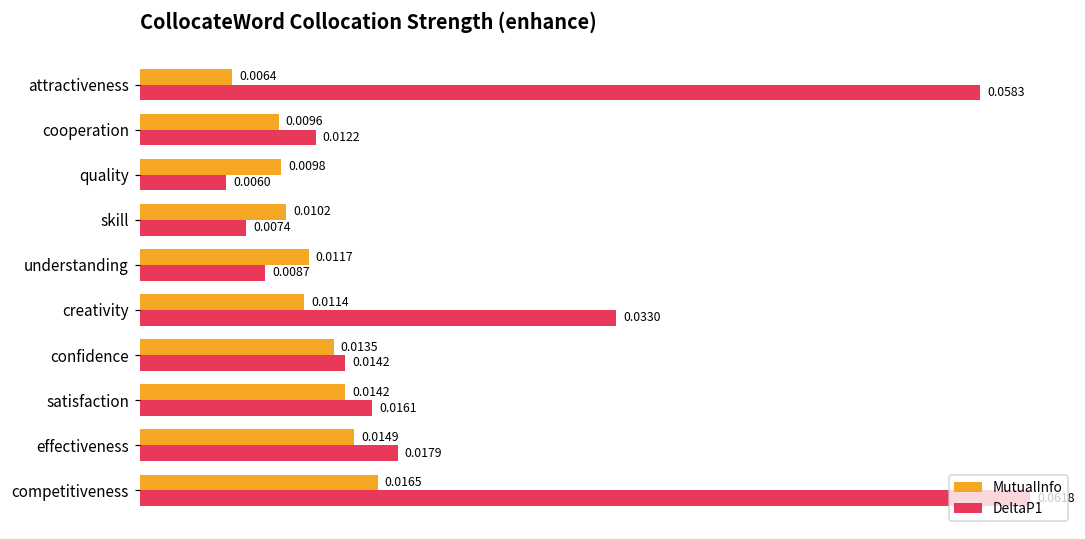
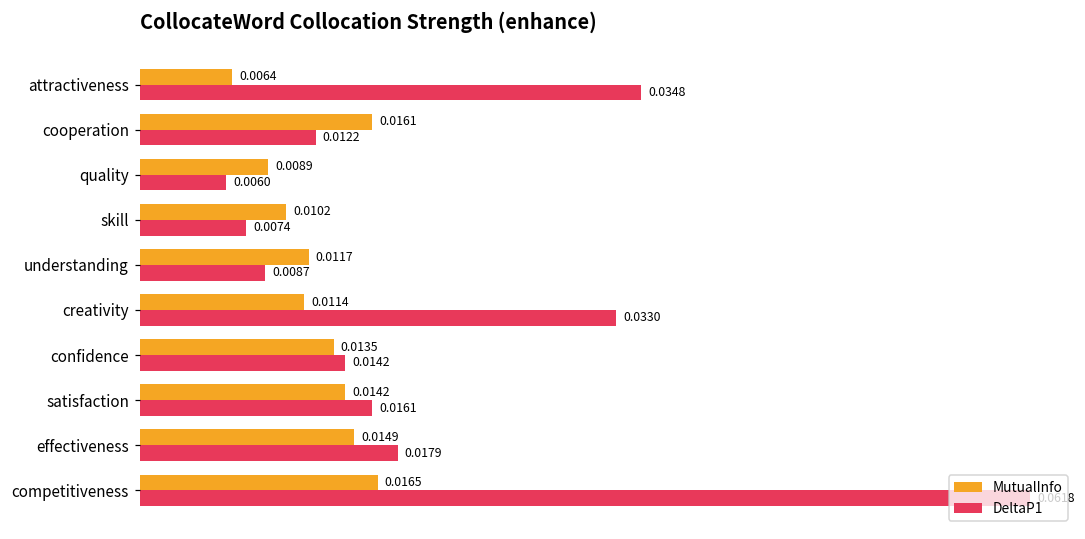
DeltaP1, attractiveness: 0.0583 -> 0.0348
MutualInfo, cooperation: 0.0096 -> 0.0161
MutualInfo, quality: 0.0098 -> 0.0089
